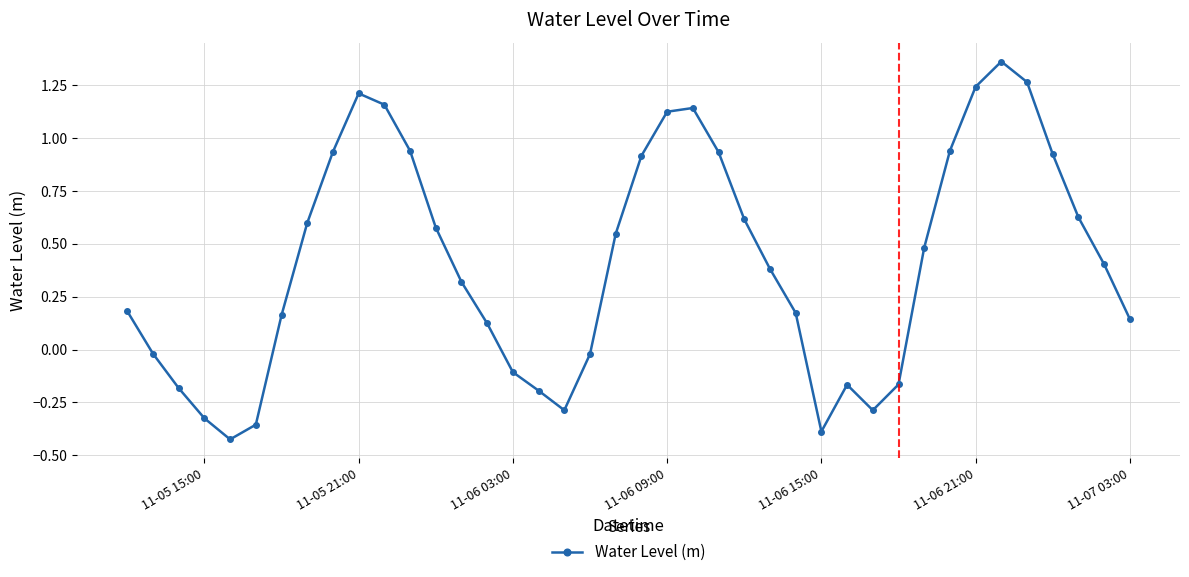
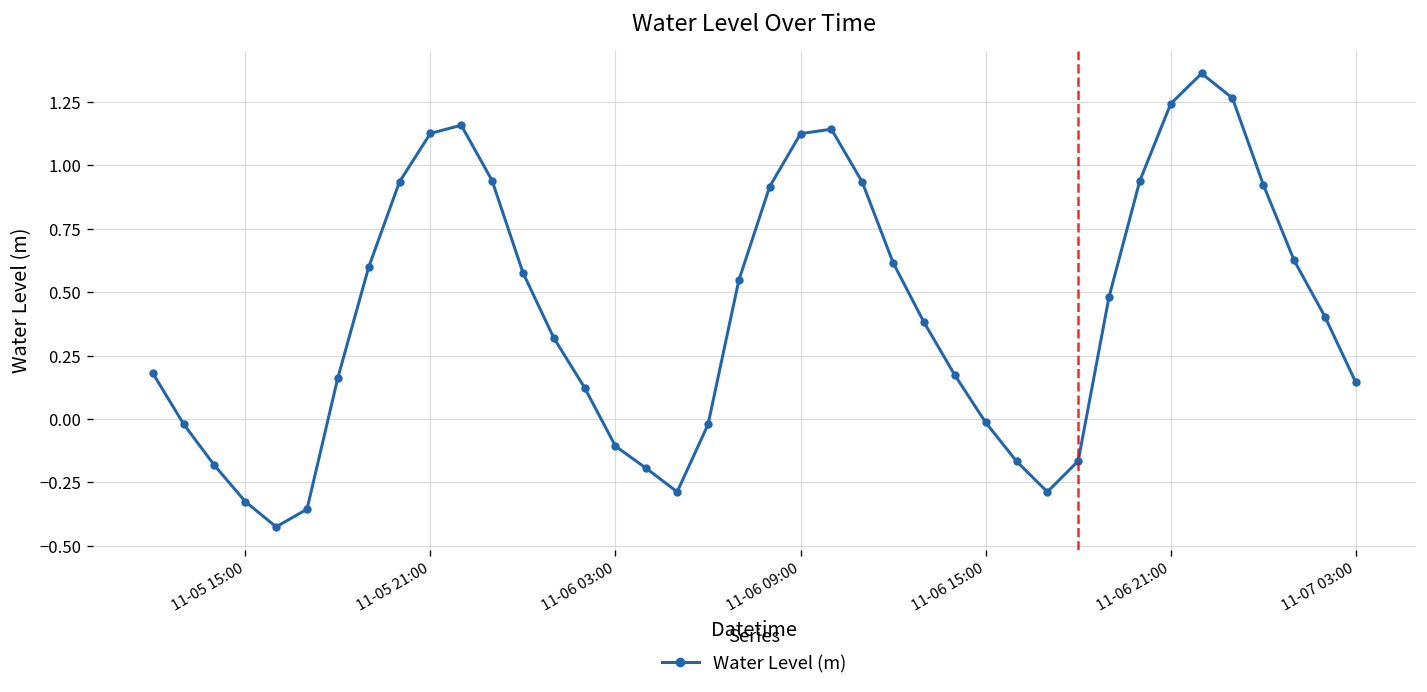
11-05 21:00: 1.21 -> 1.13
11-06 15:00: -0.39 -> -0.01
